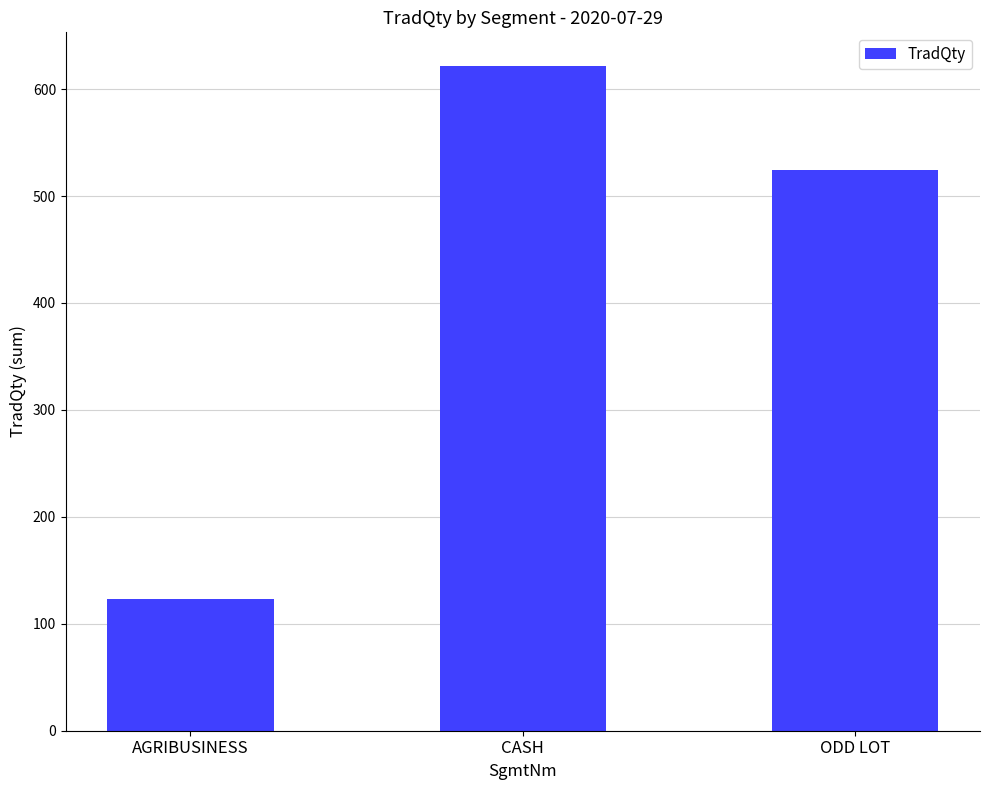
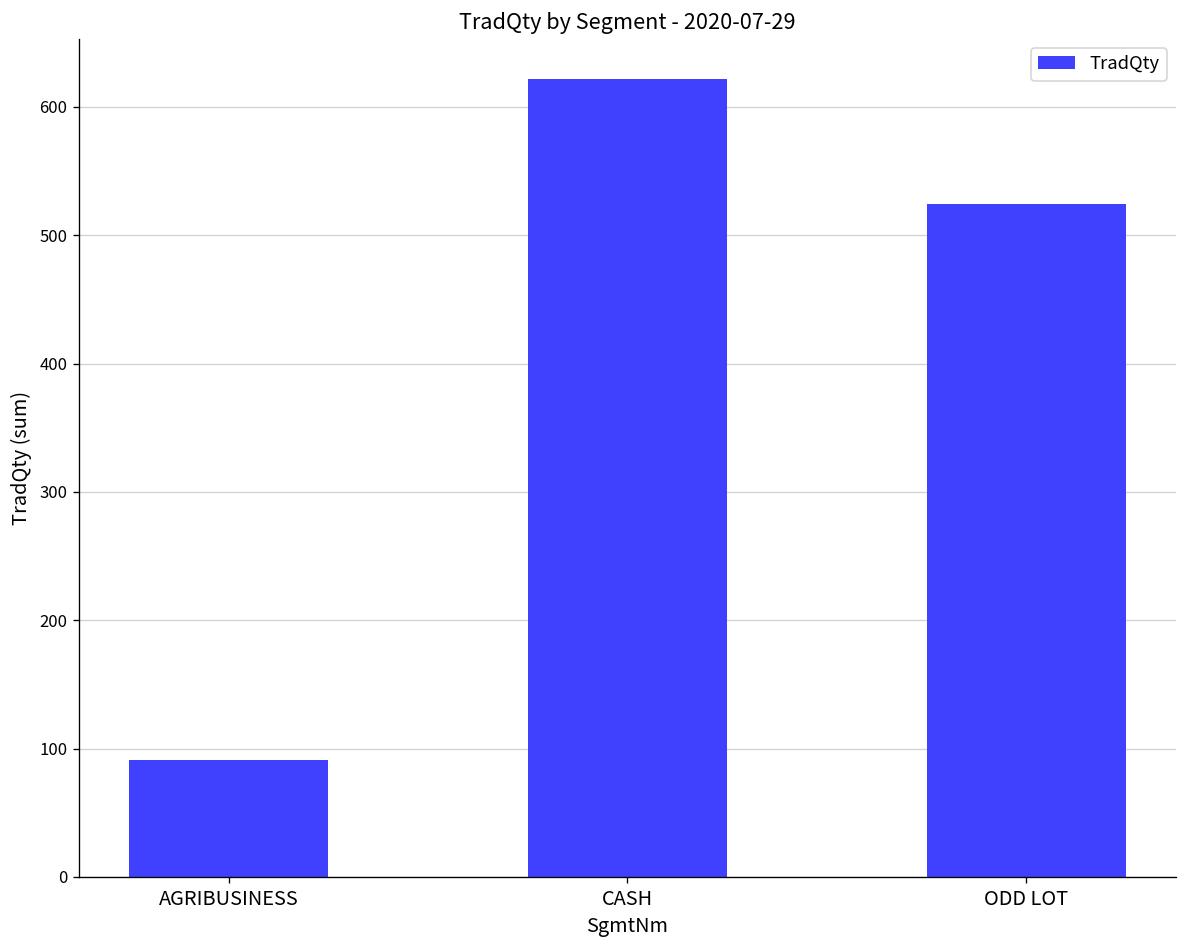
AGRIBUSINESS: 123 -> 91
